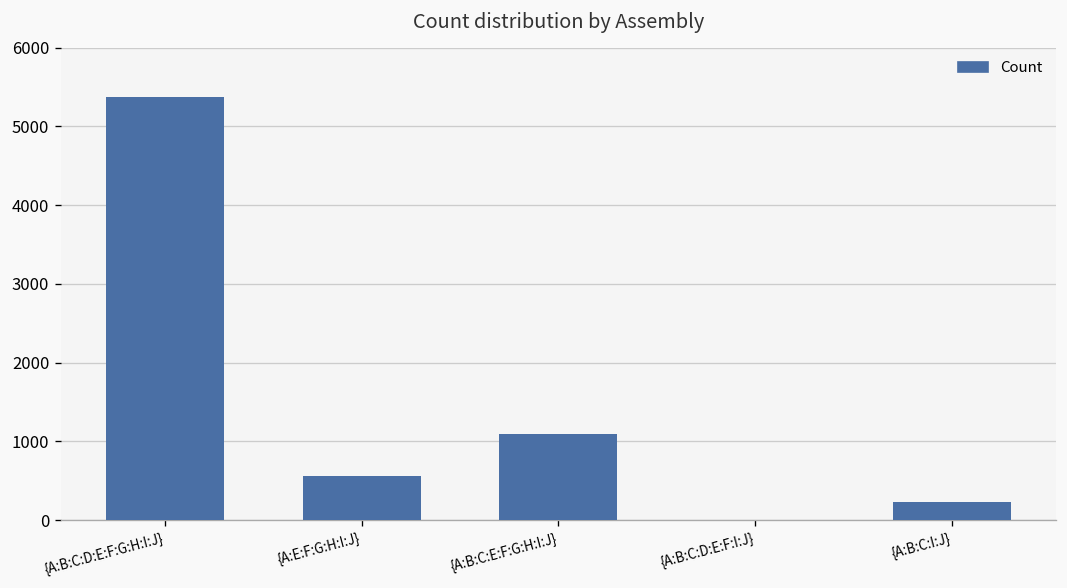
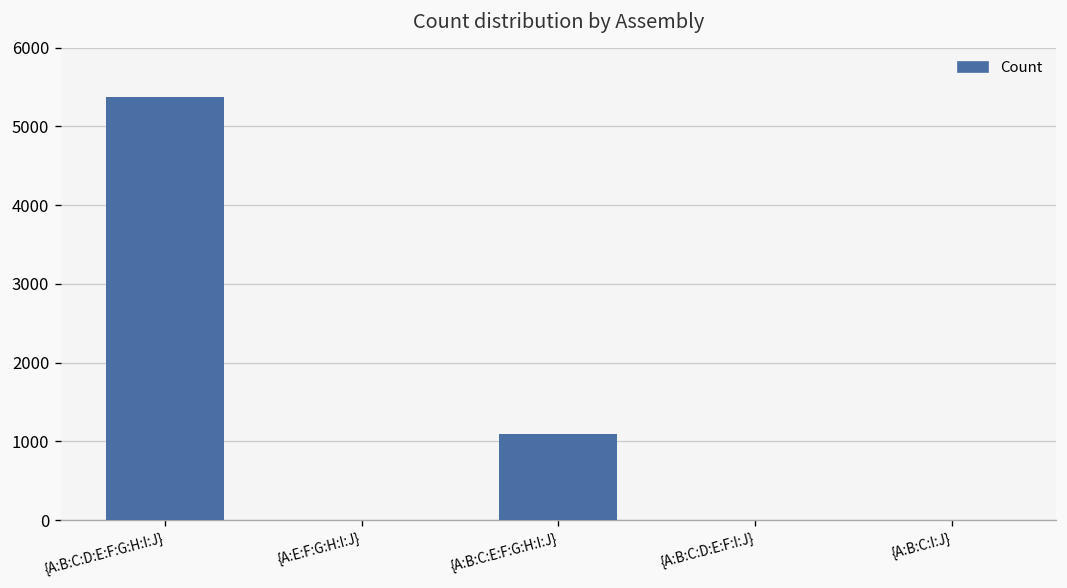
{A:E:F:G:H:I:J}: 600 -> 0
{A:B:C:I:J}: 200 -> 0
